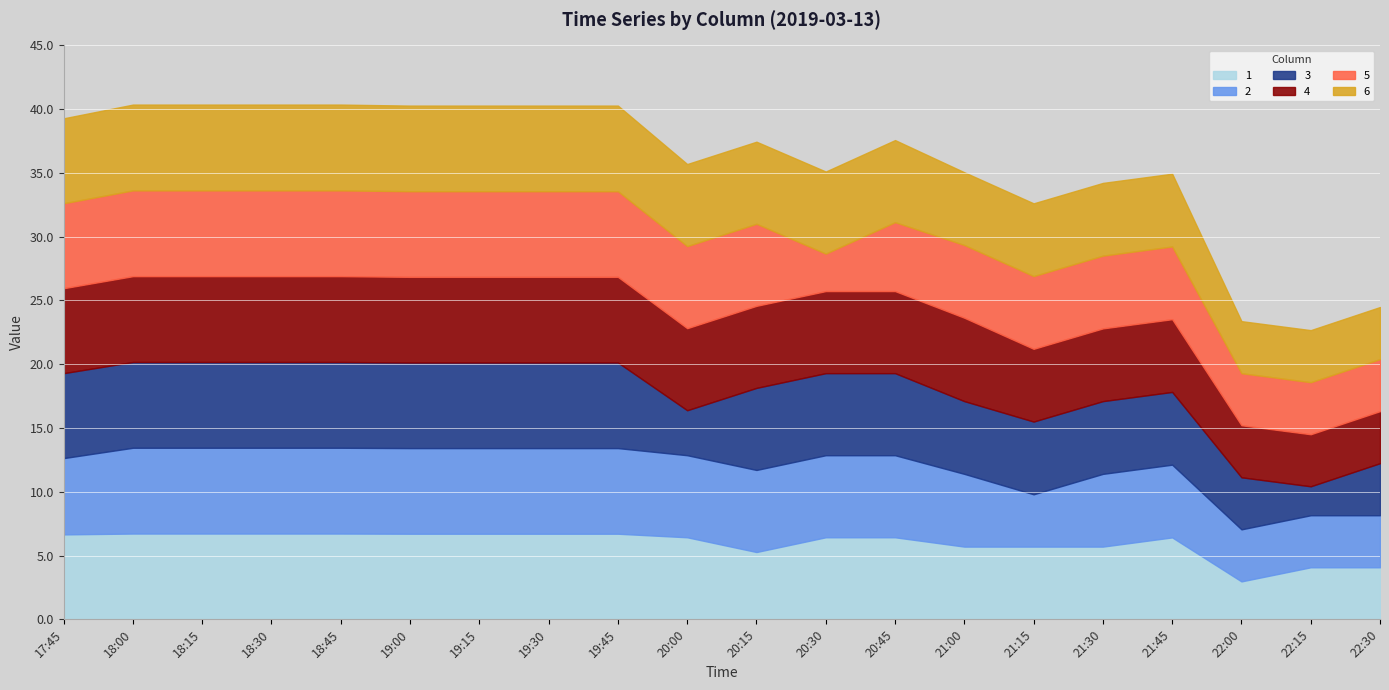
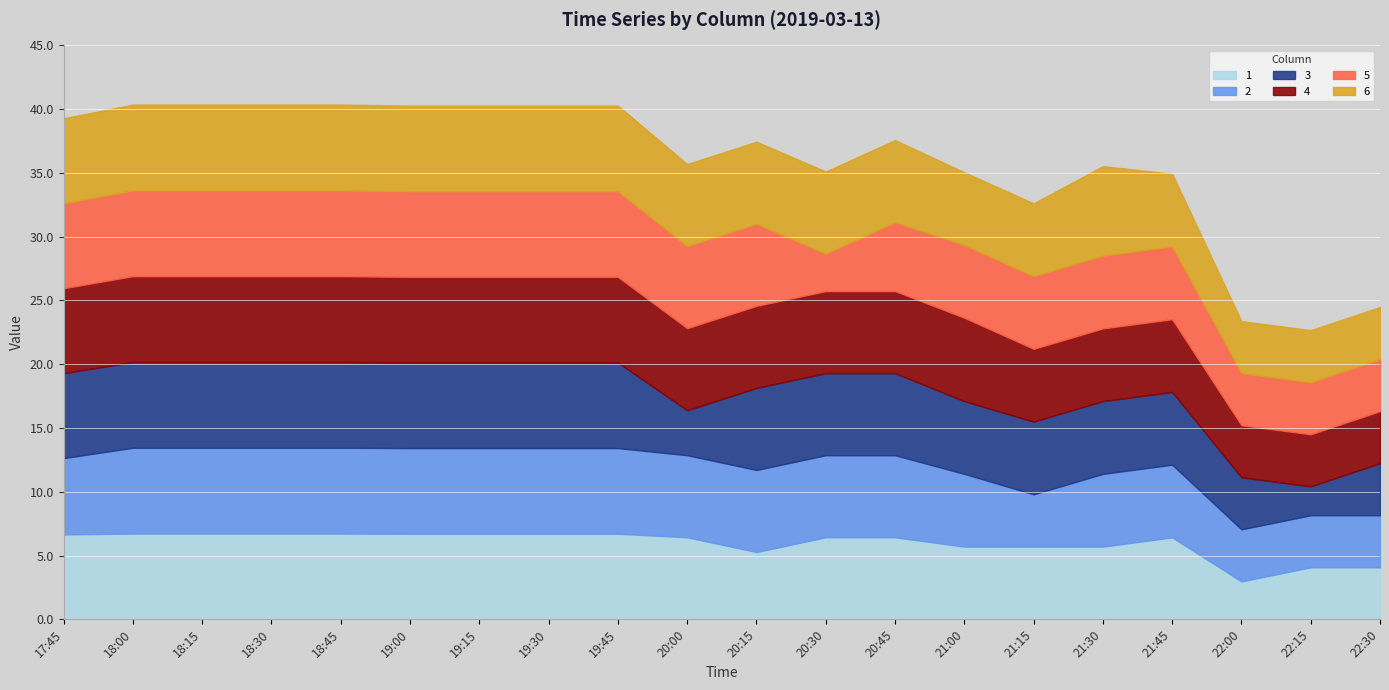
6, 21:30: 5.7 -> 7.0
